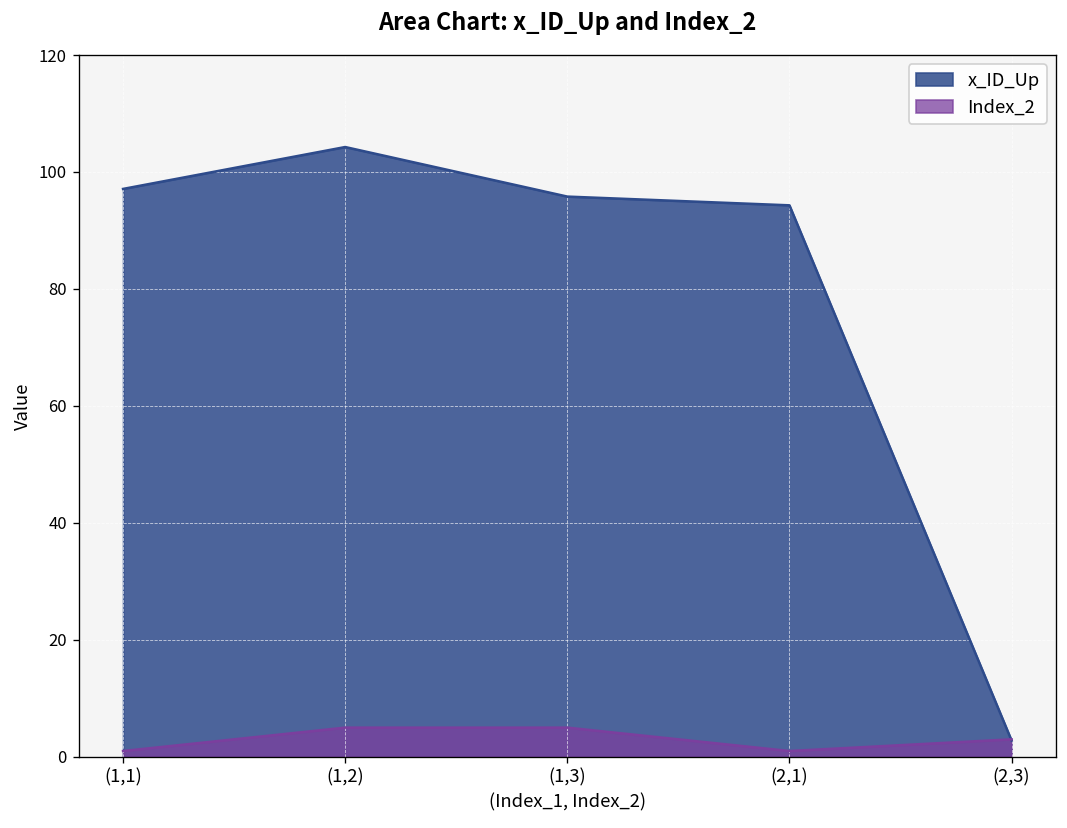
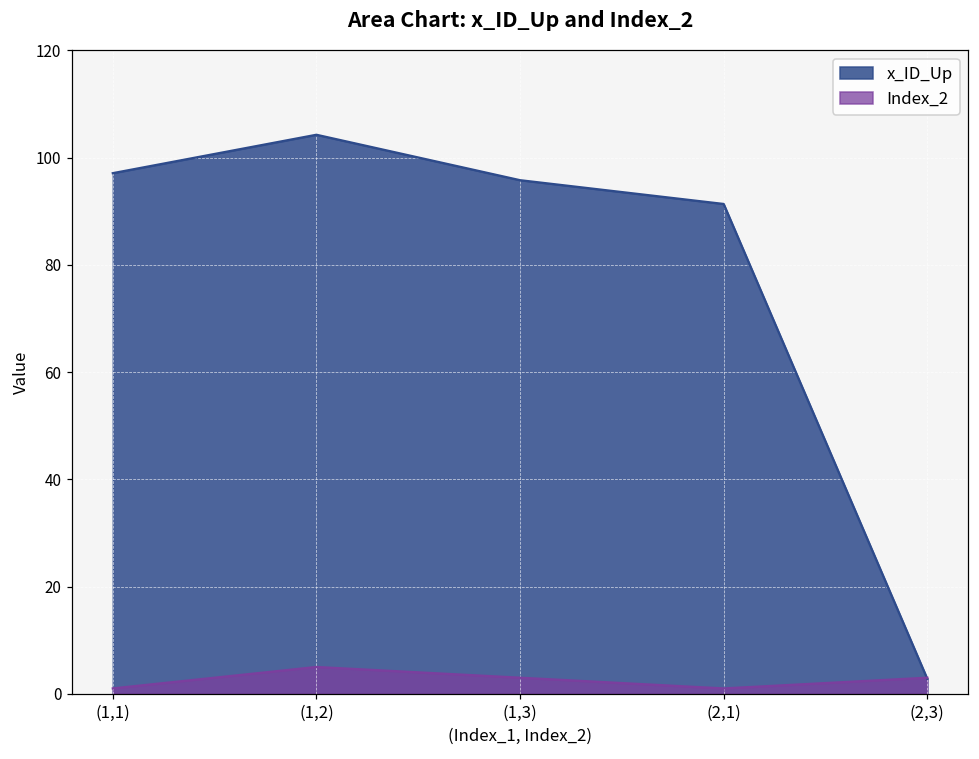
Index_2, (1,3): 5 -> 3
x_ID_Up, (2,1): 94 -> 91
